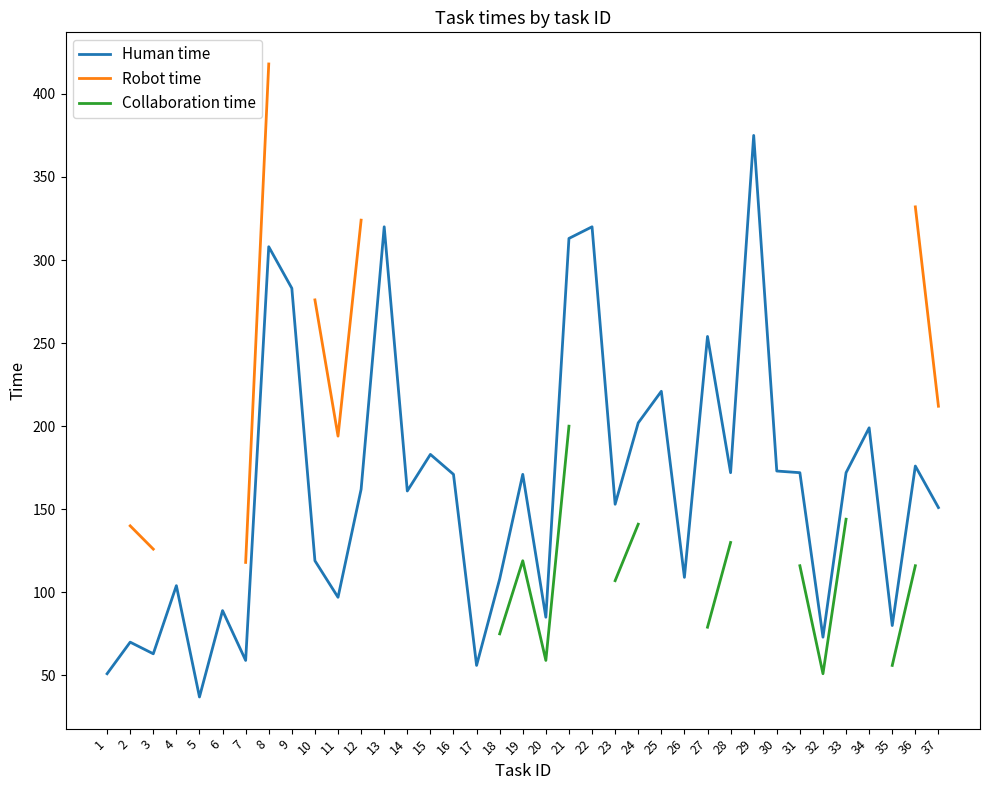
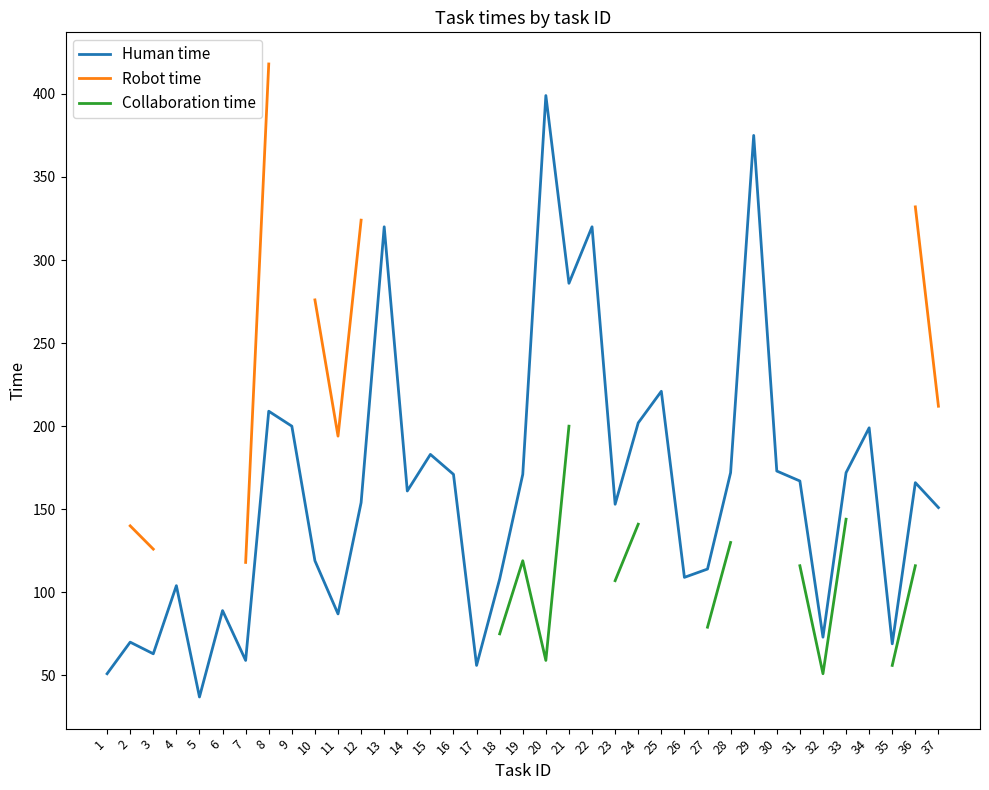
Human time, 8: 308 -> 209
Human time, 9: 283 -> 200
Human time, 11: 97 -> 87
Human time, 12: 162 -> 154
Human time, 20: 85 -> 399
Human time, 21: 313 -> 286
Human time, 27: 254 -> 114
Human time, 31: 172 -> 167
Human time, 35: 80 -> 69
Human time, 36: 176 -> 166
